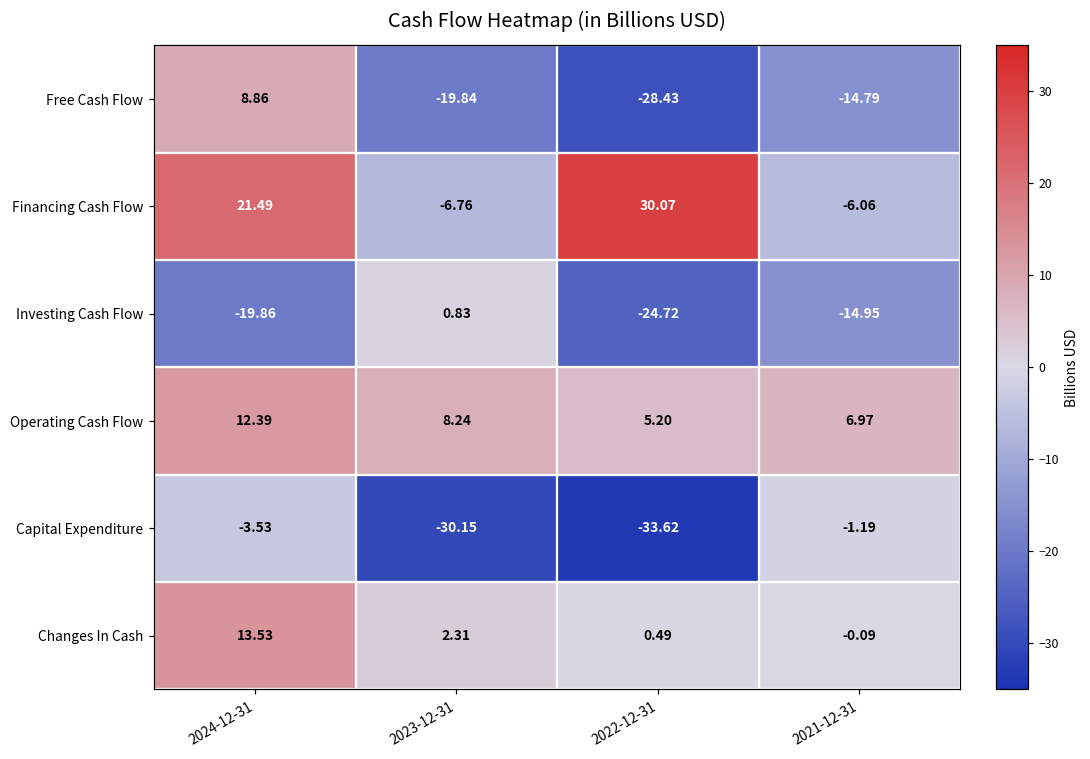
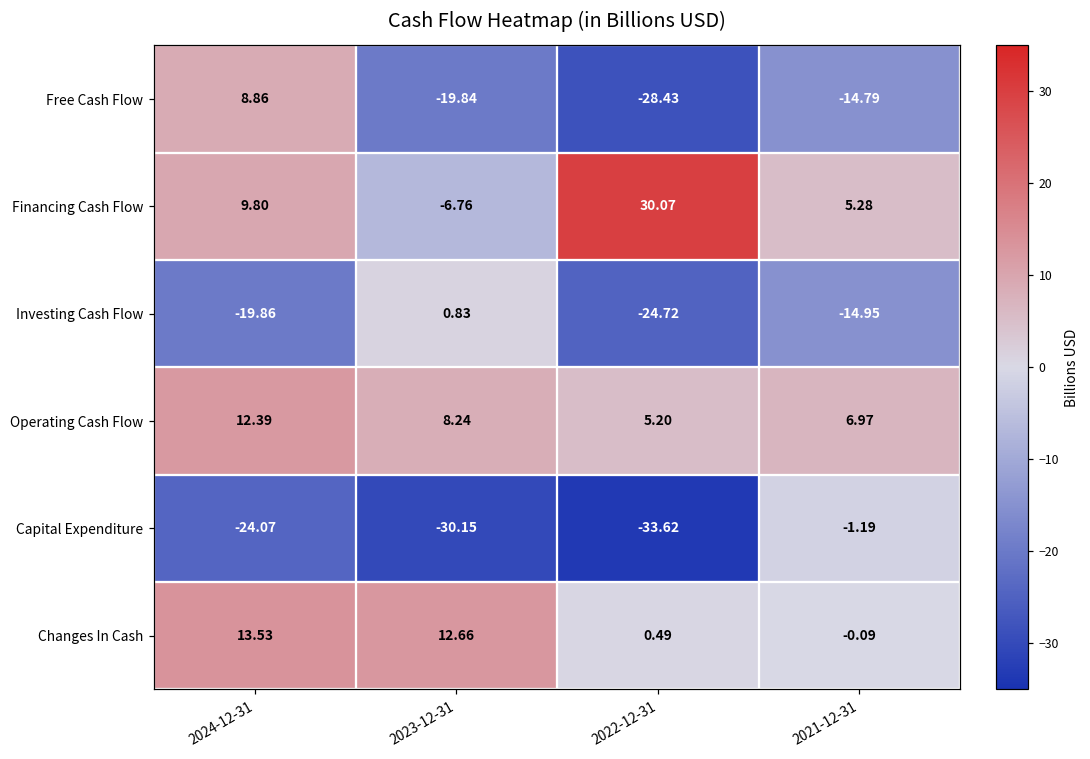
Financing Cash Flow, 2024-12-31: 21.49 -> 9.80
Financing Cash Flow, 2021-12-31: -6.06 -> 5.28
Capital Expenditure, 2024-12-31: -3.53 -> -24.07
Changes In Cash, 2023-12-31: 2.31 -> 12.66
